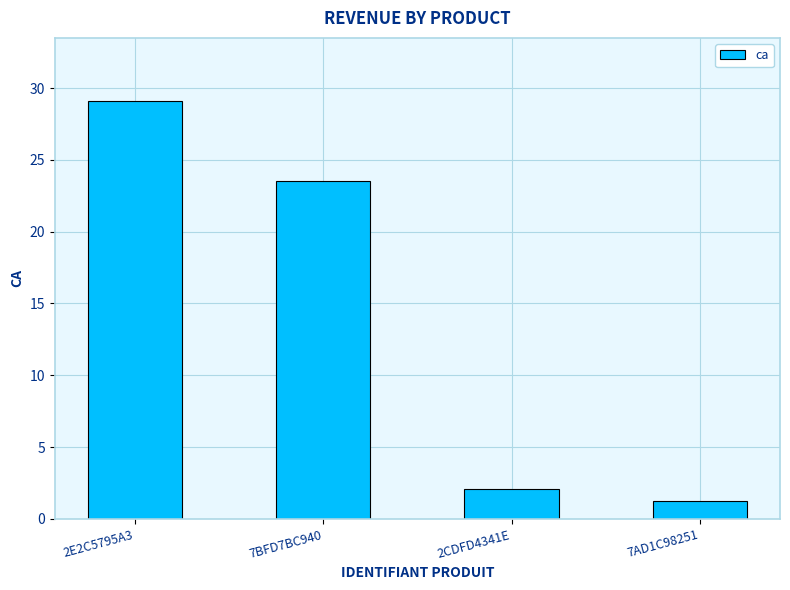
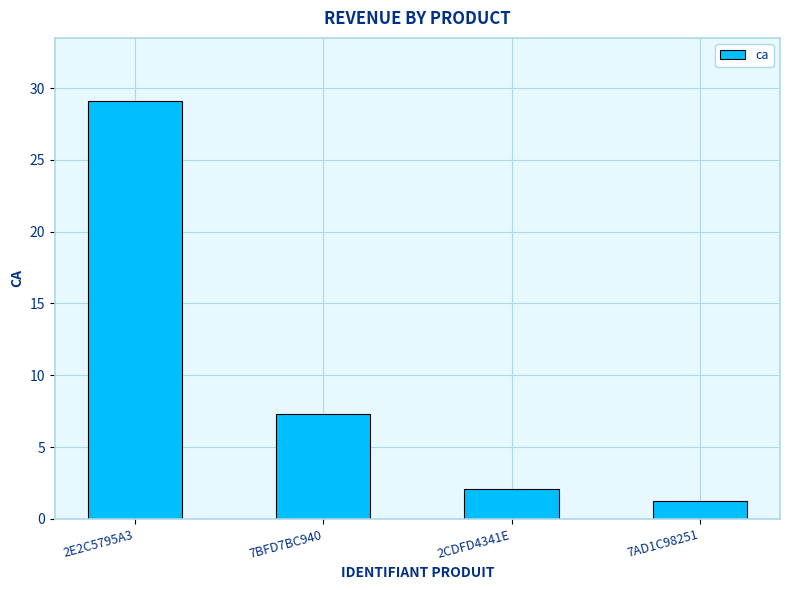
7BFD7BC940: 23.5 -> 7.3
